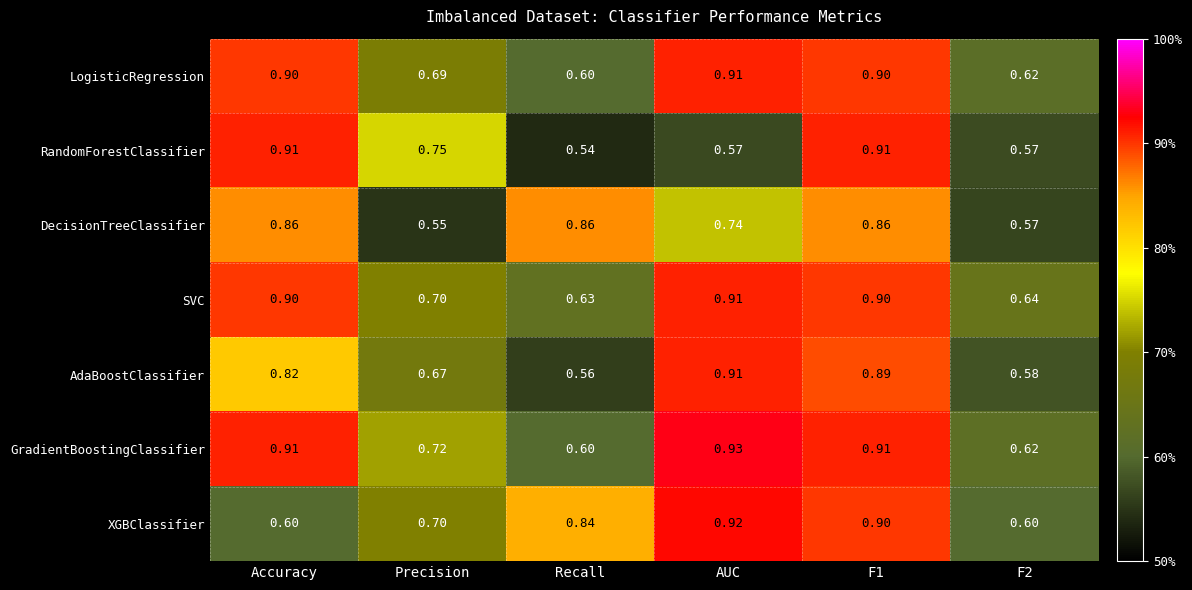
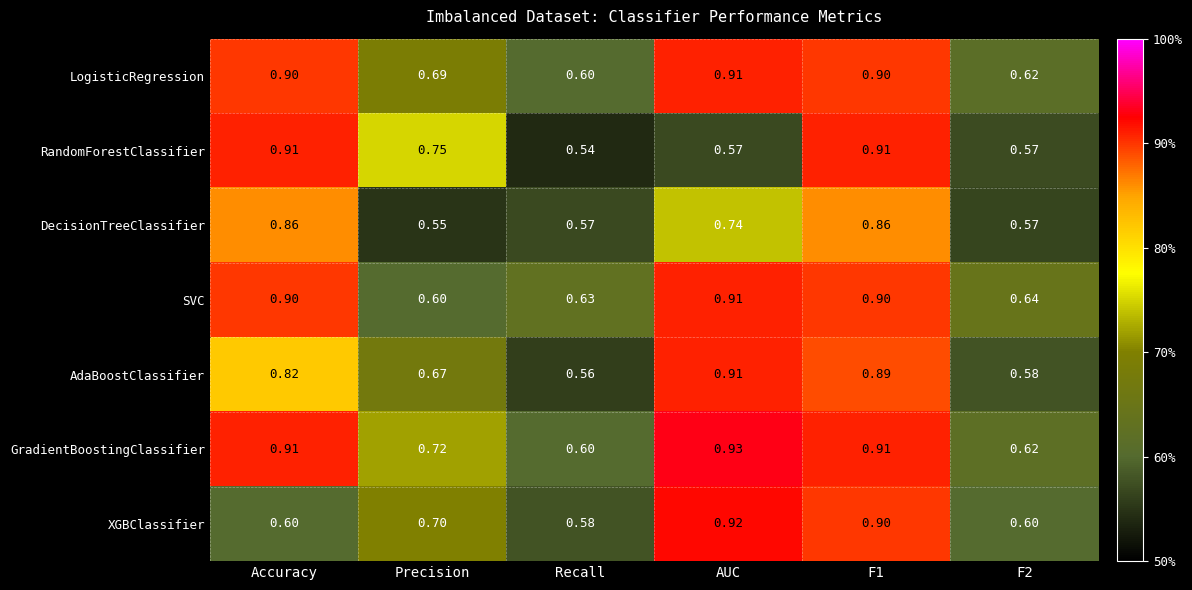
DecisionTreeClassifier, Recall: 0.86 -> 0.57
SVC, Precision: 0.70 -> 0.60
XGBClassifier, Recall: 0.84 -> 0.58
